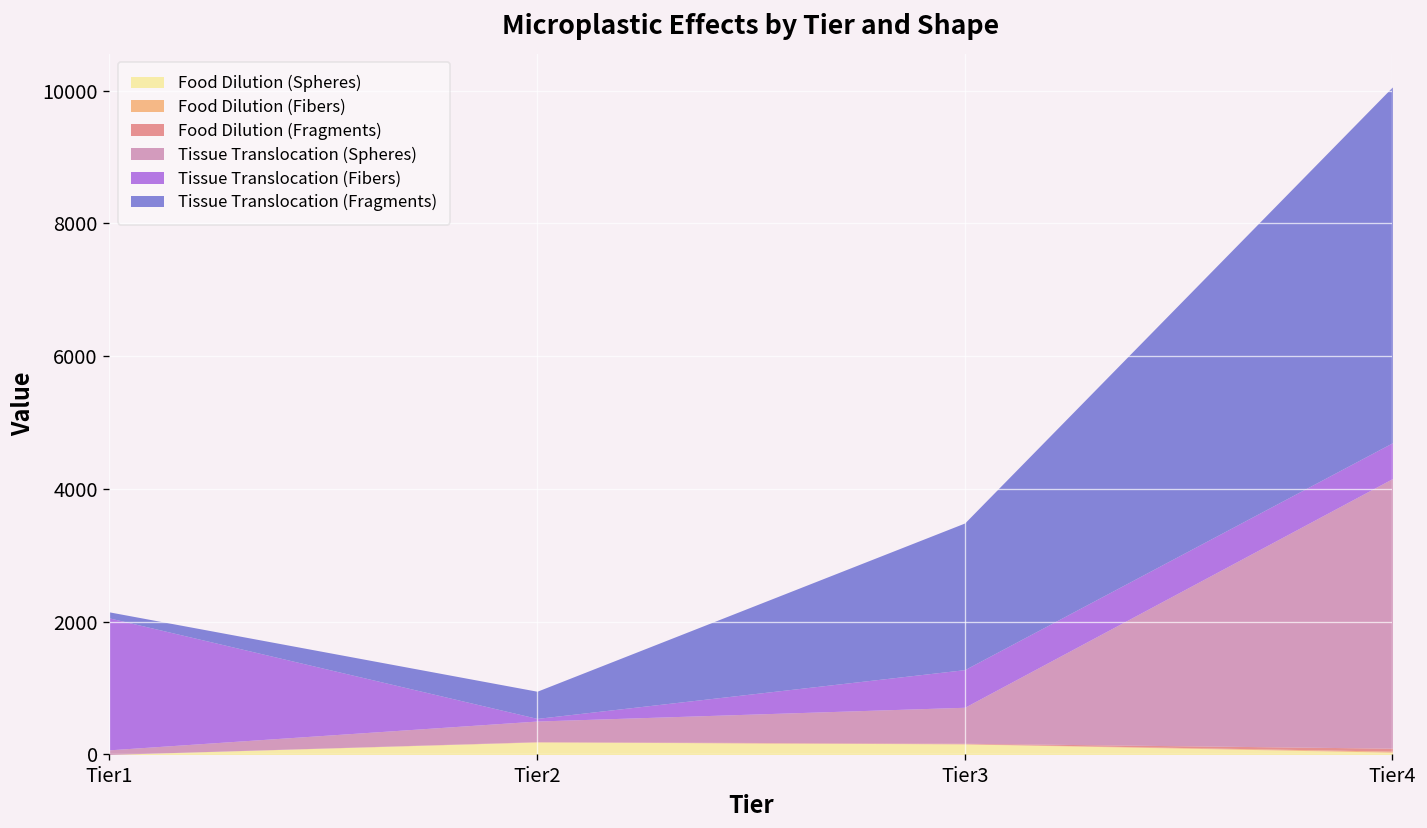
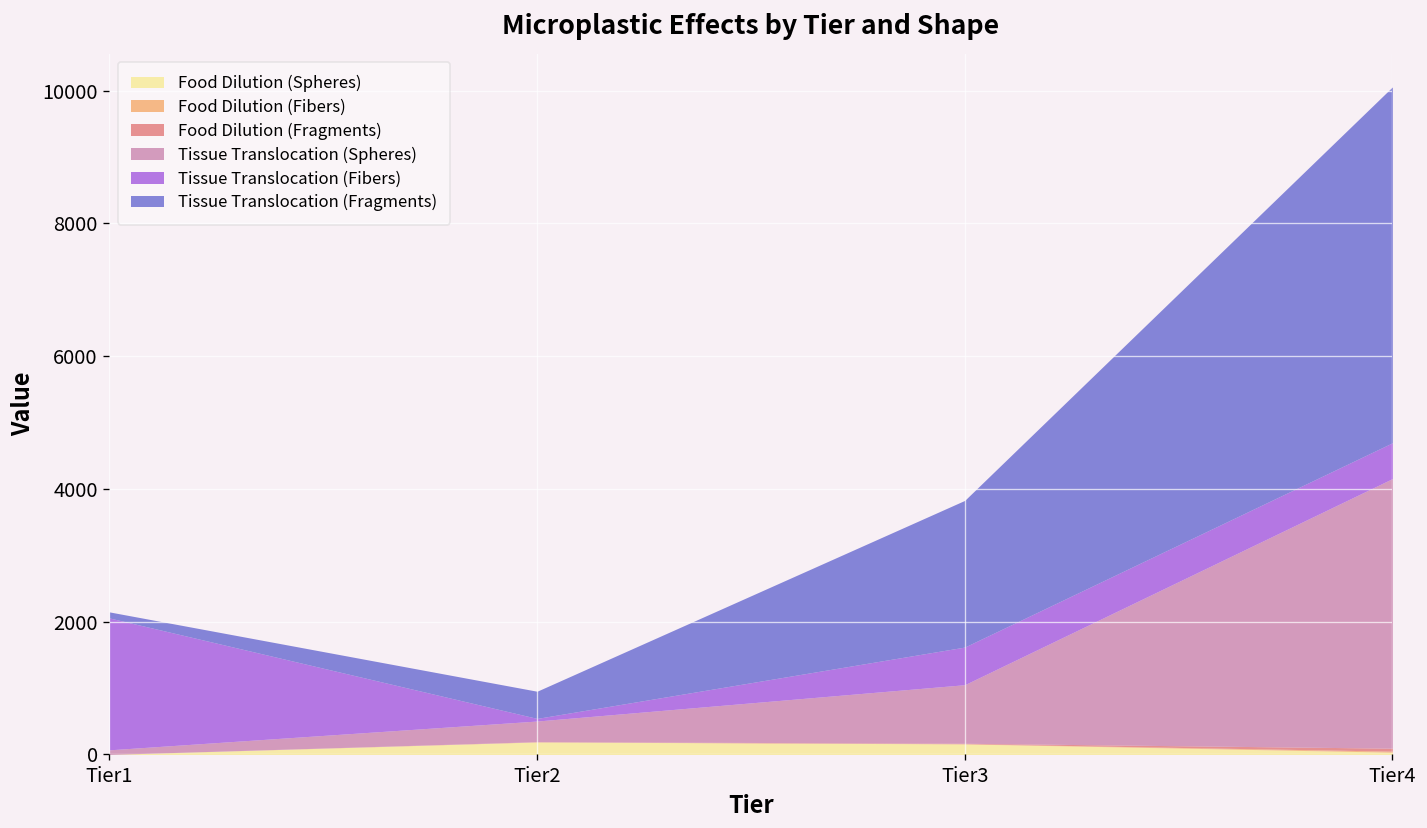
Tissue Translocation (Spheres), Tier3: 500 -> 900
